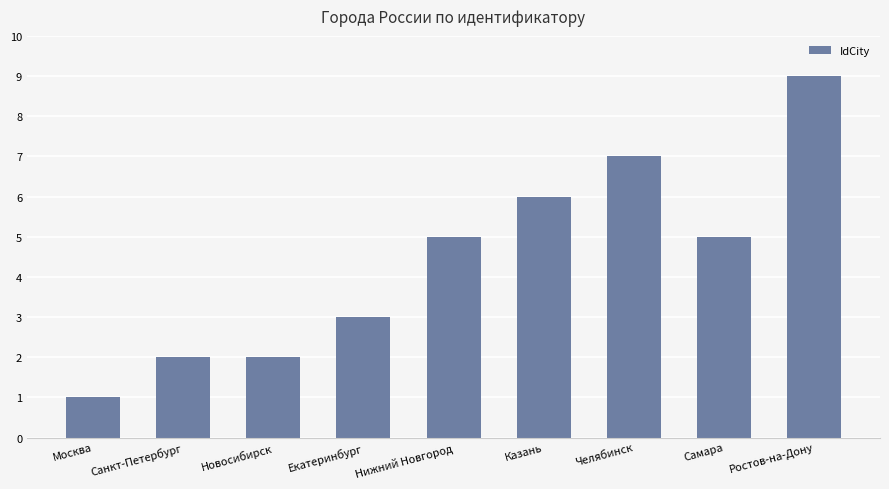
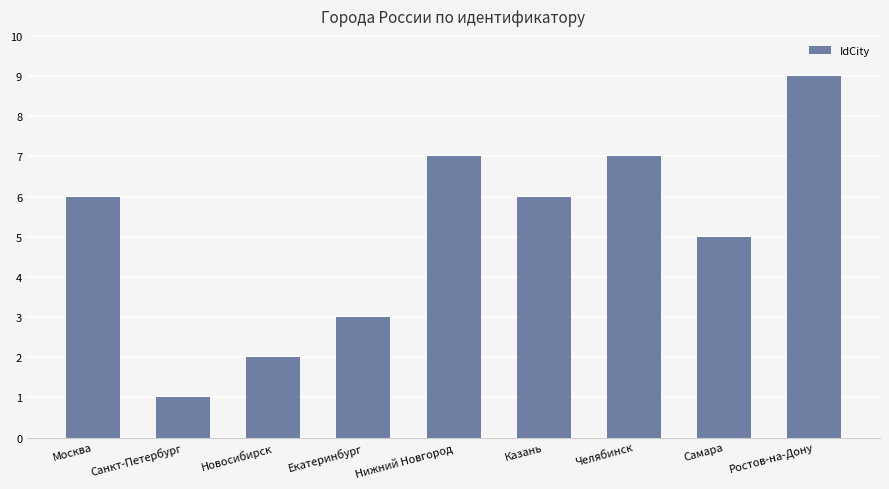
Москва: 1 -> 6
Санкт-Петербург: 2 -> 1
Нижний Новгород: 5 -> 7
